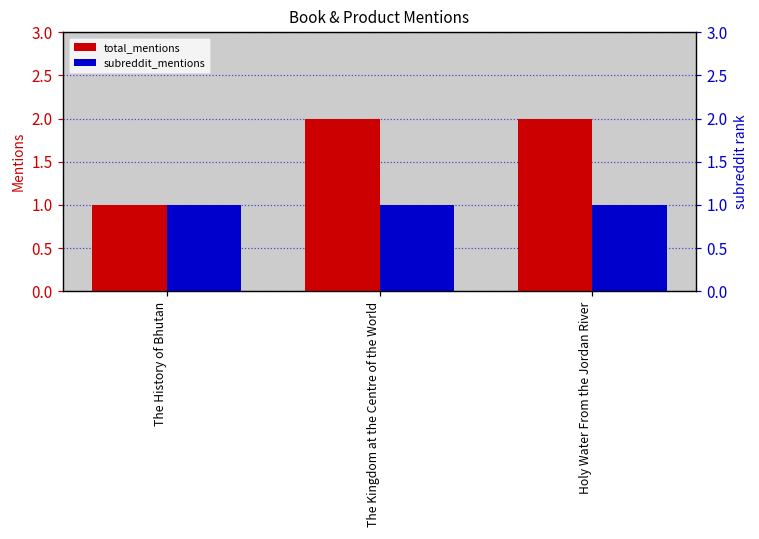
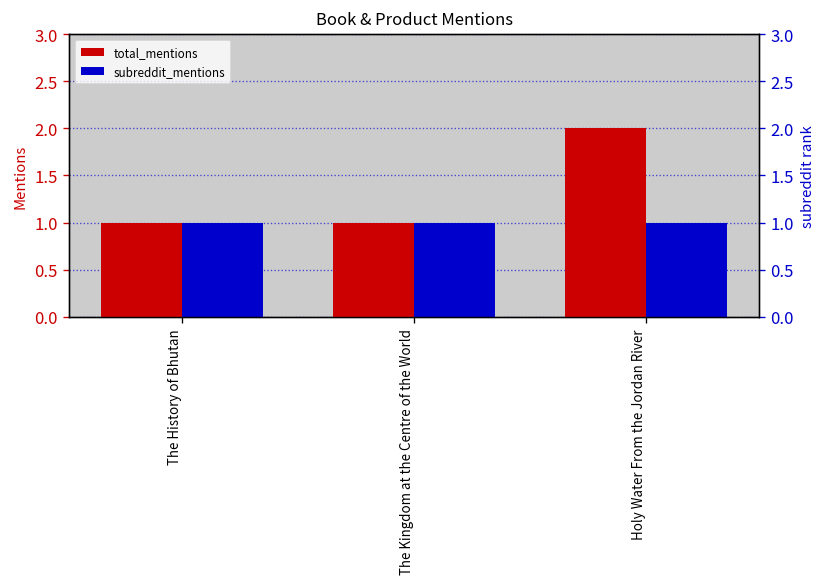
total_mentions, The Kingdom at the Centre of the World: 2 -> 1
